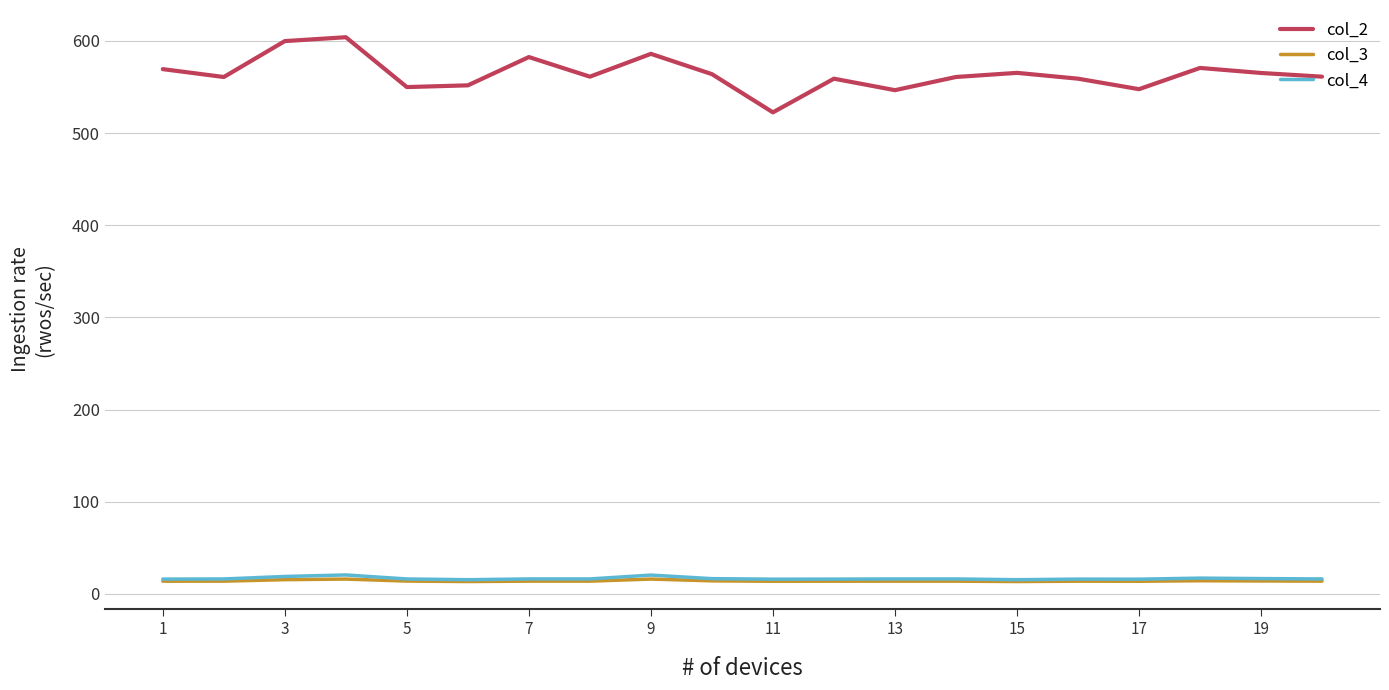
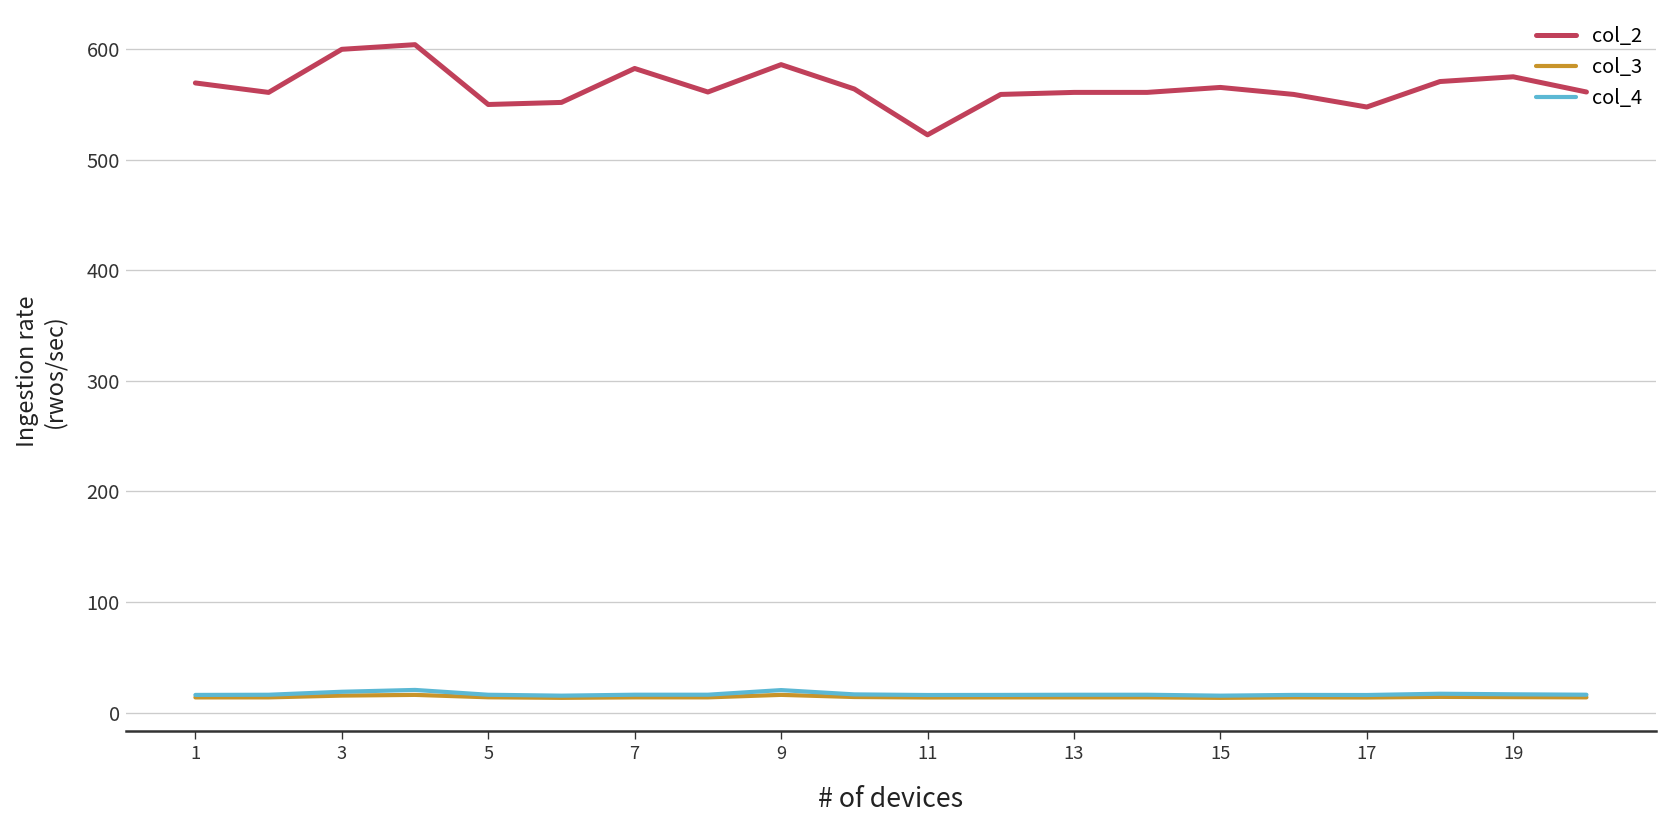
col_2, 13: 550 -> 560
col_2, 19: 565 -> 575
